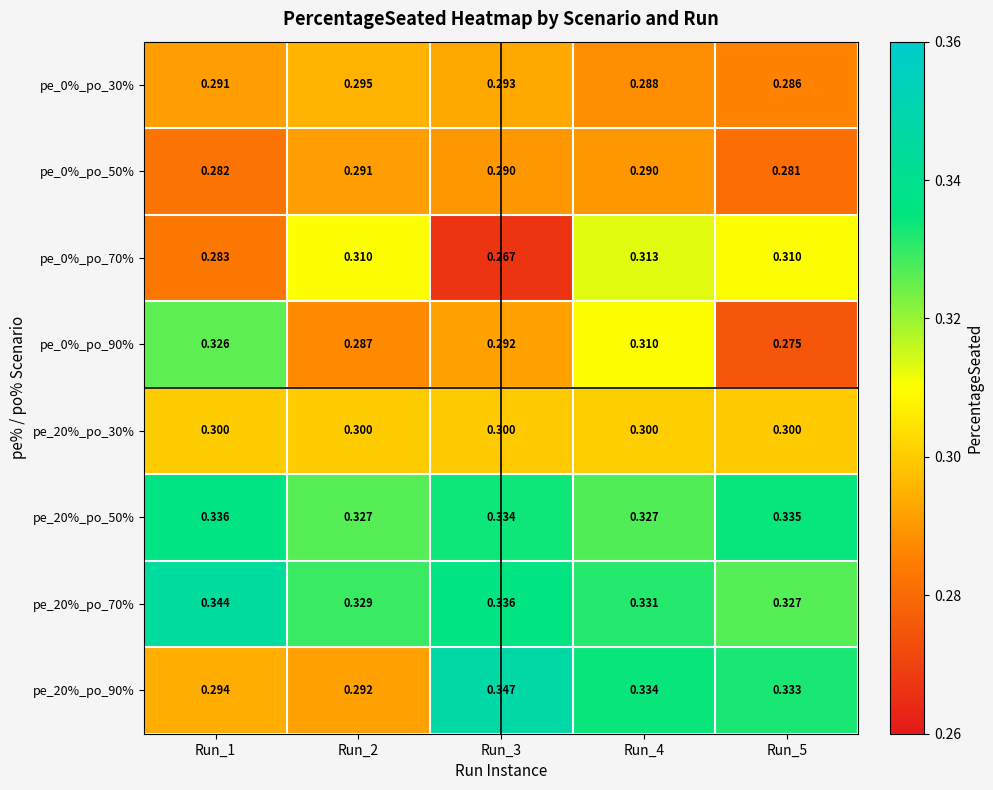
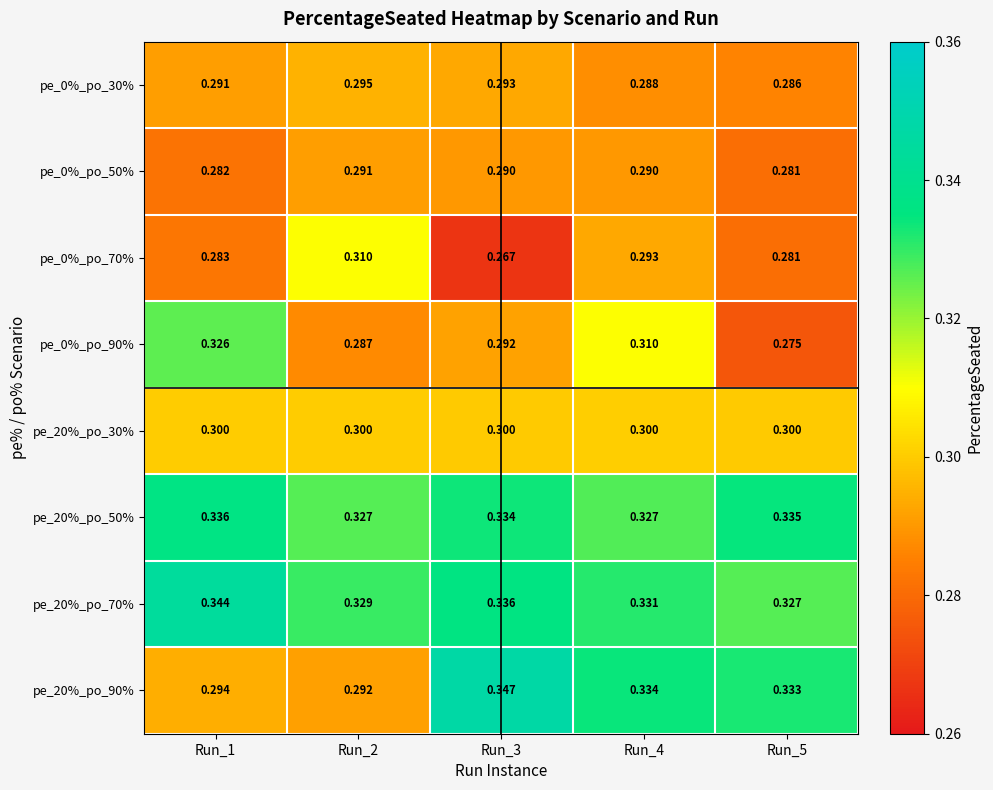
pe_0%_po_70%, Run_4: 0.313 -> 0.293
pe_0%_po_70%, Run_5: 0.310 -> 0.281
